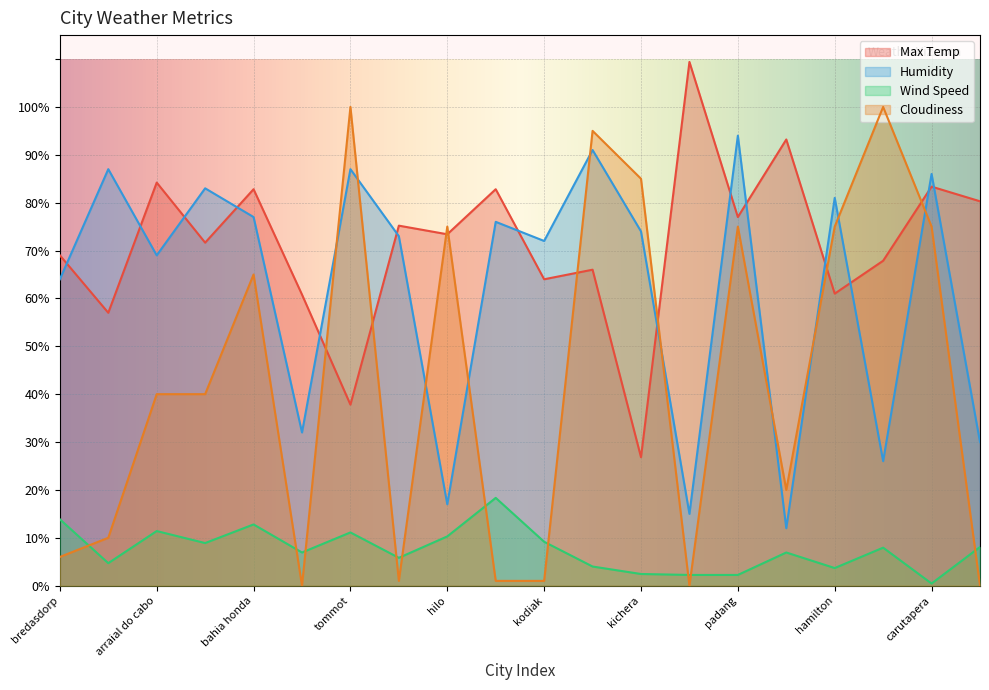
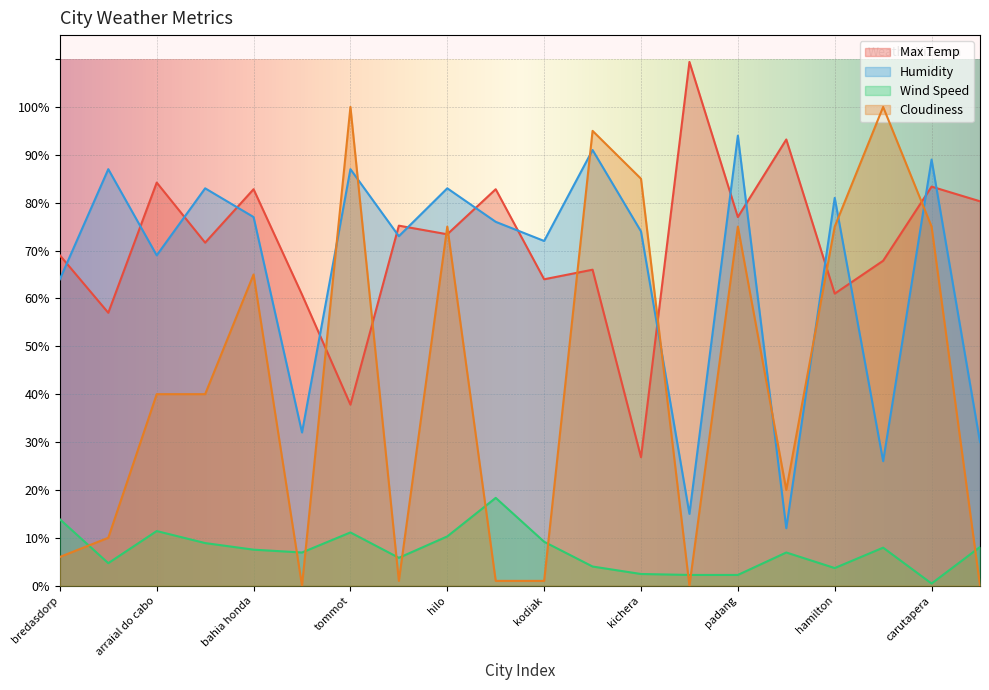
Wind Speed, bahia honda: 13% -> 8%
Humidity, hilo: 17% -> 83%
Humidity, carutapera: 86% -> 89%
